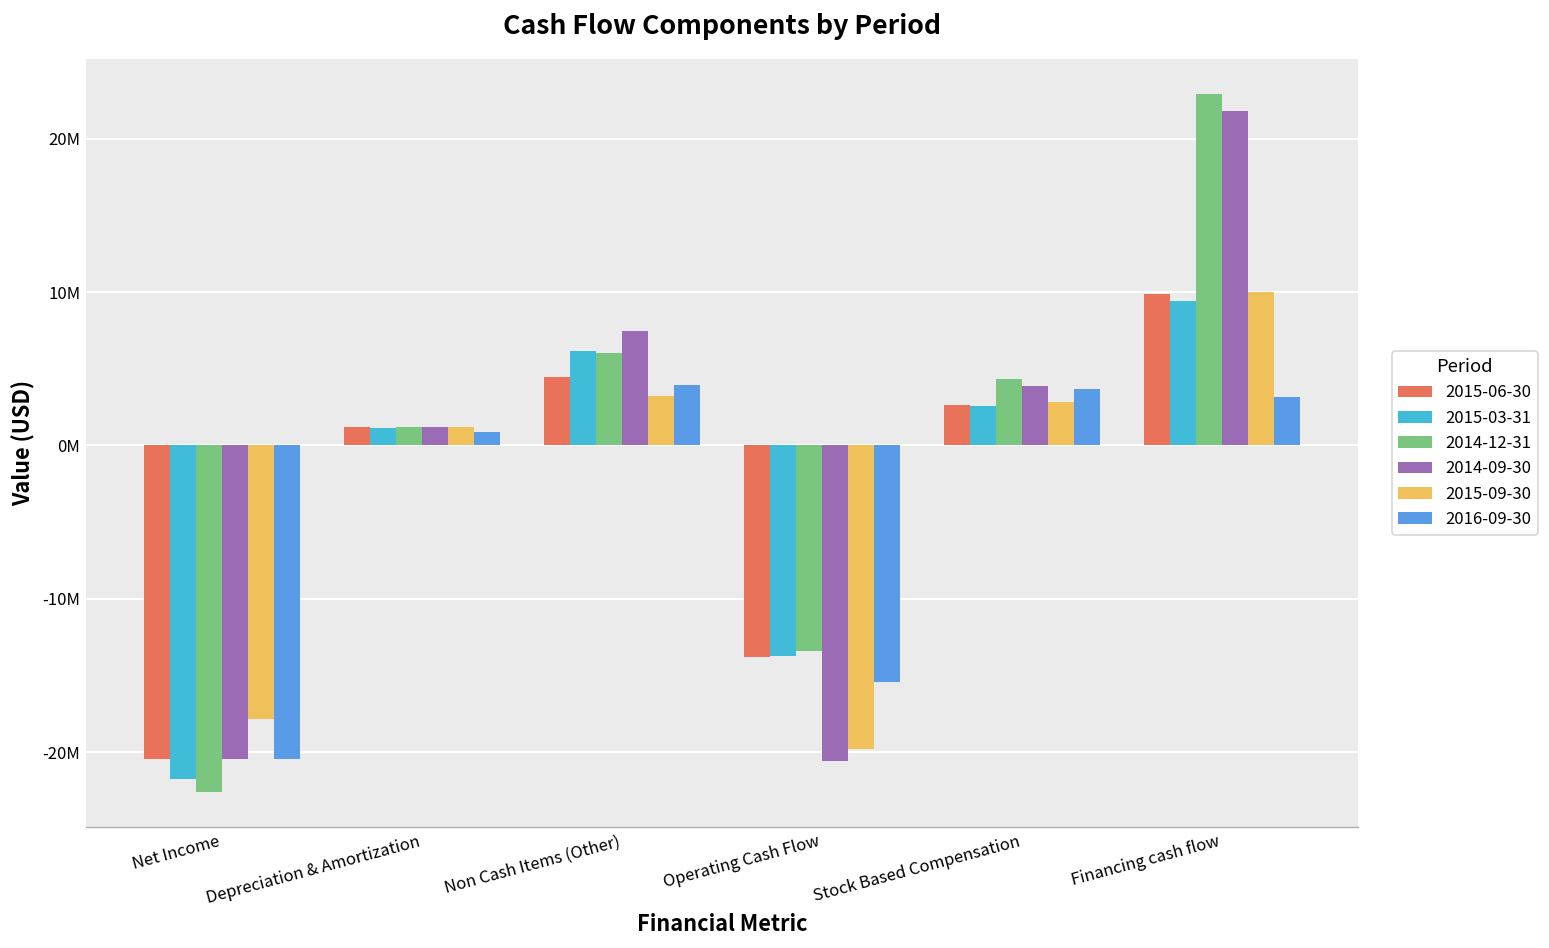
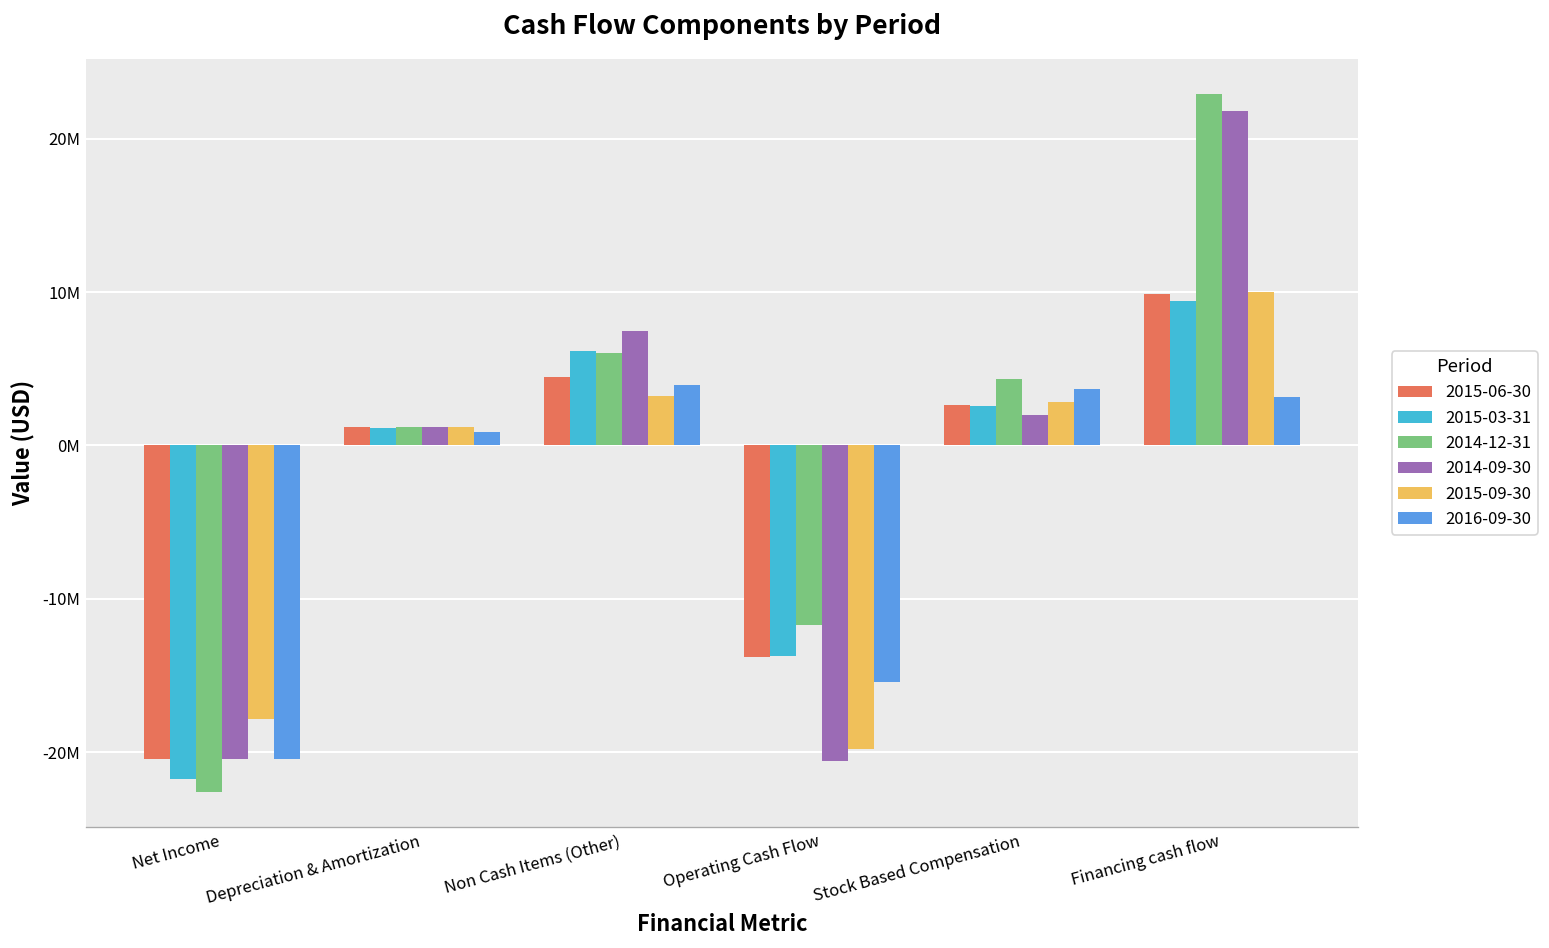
2014-12-31, Operating Cash Flow: -13400000 -> -11700000
2014-09-30, Stock Based Compensation: 3900000 -> 2000000
